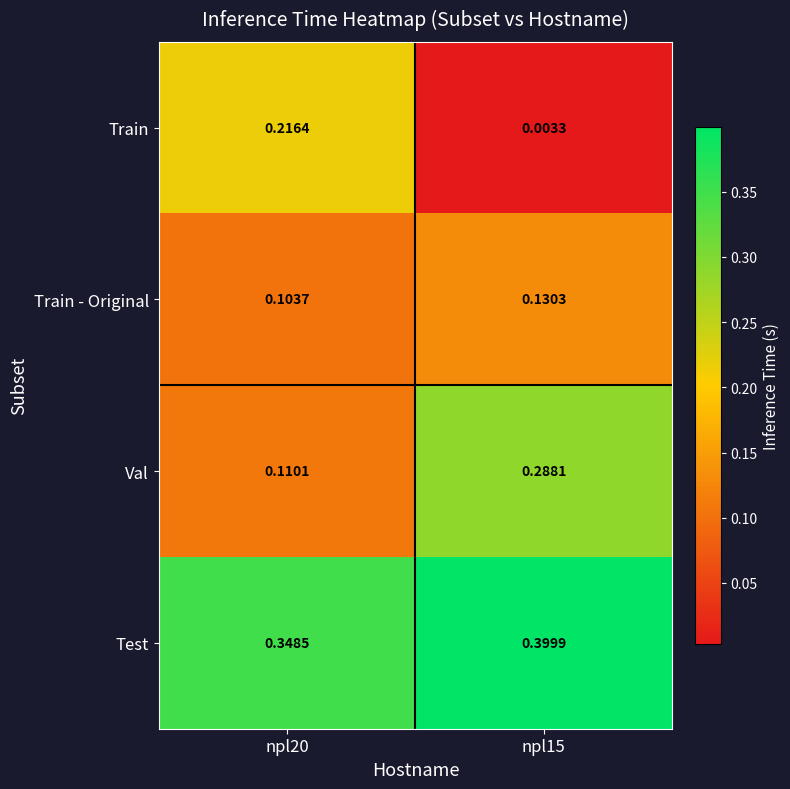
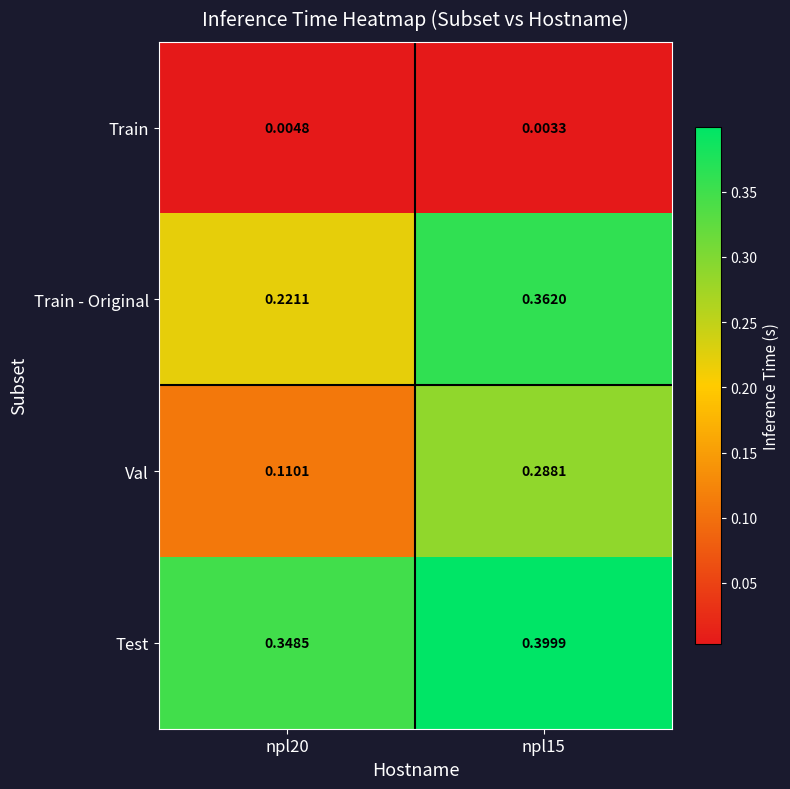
Train, npl20: 0.2164 -> 0.0048
Train - Original, npl20: 0.1037 -> 0.2211
Train - Original, npl15: 0.1303 -> 0.3620
